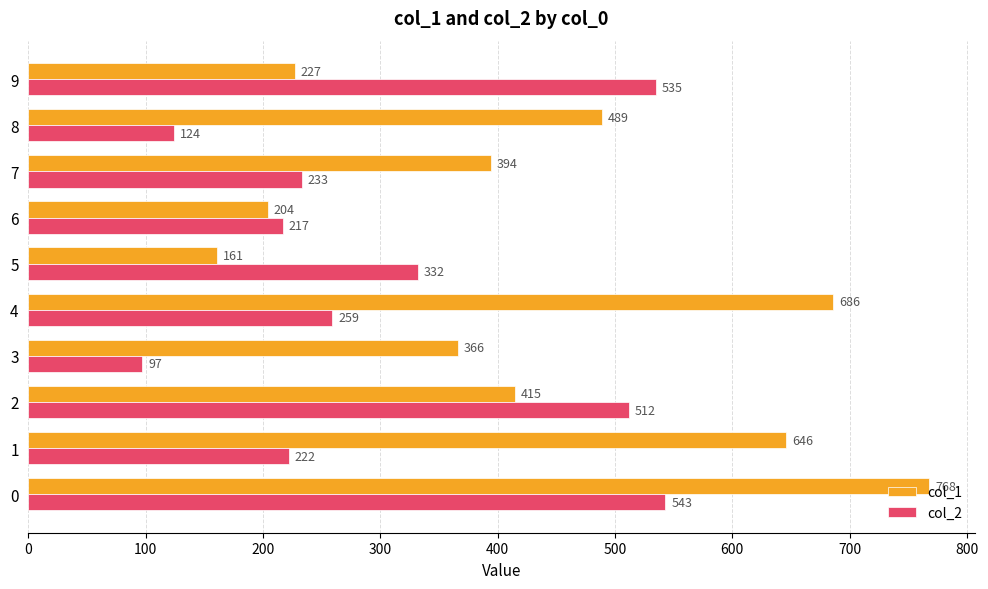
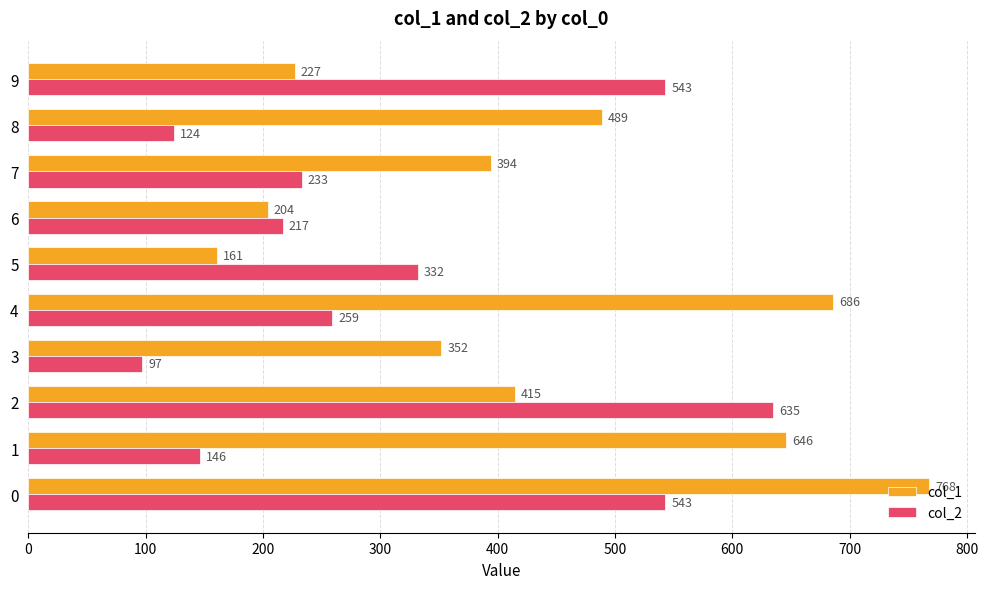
col_2, 9: 535 -> 543
col_1, 3: 366 -> 352
col_2, 2: 512 -> 635
col_2, 1: 222 -> 146
